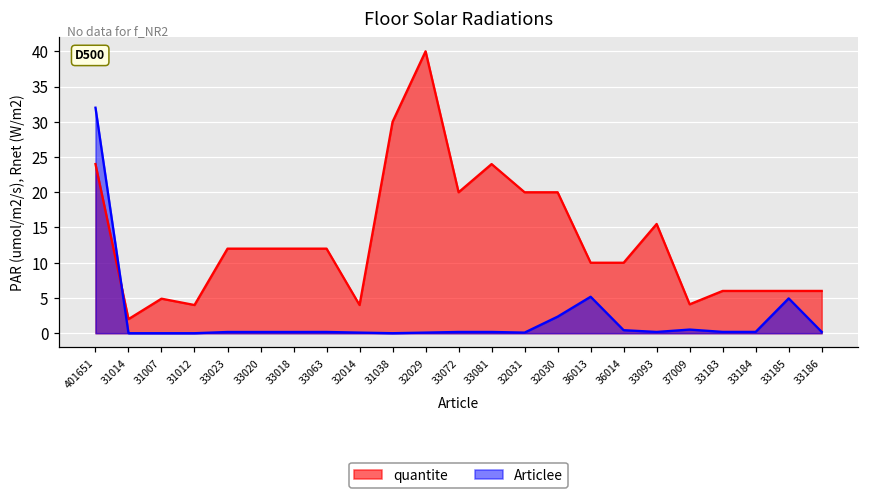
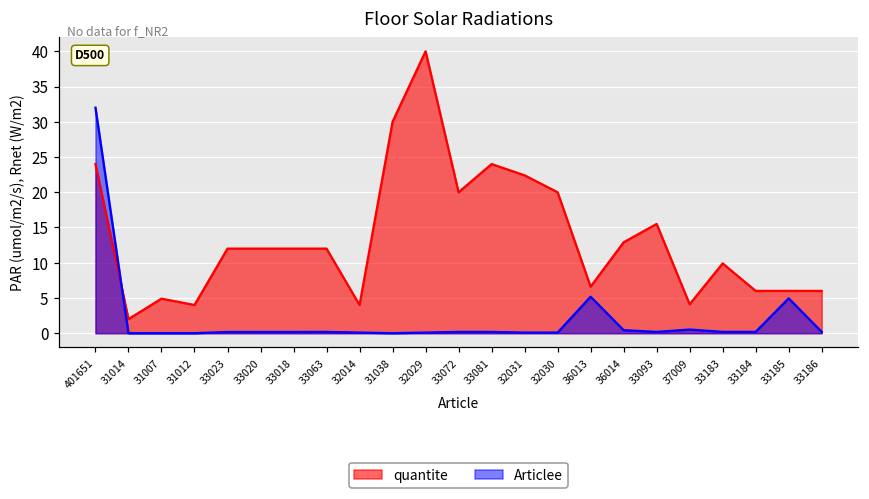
quantite, 32031: 20 -> 22
Articlee, 32030: 2 -> 0
quantite, 36013: 10 -> 7
quantite, 36014: 10 -> 13
quantite, 33183: 6 -> 10
